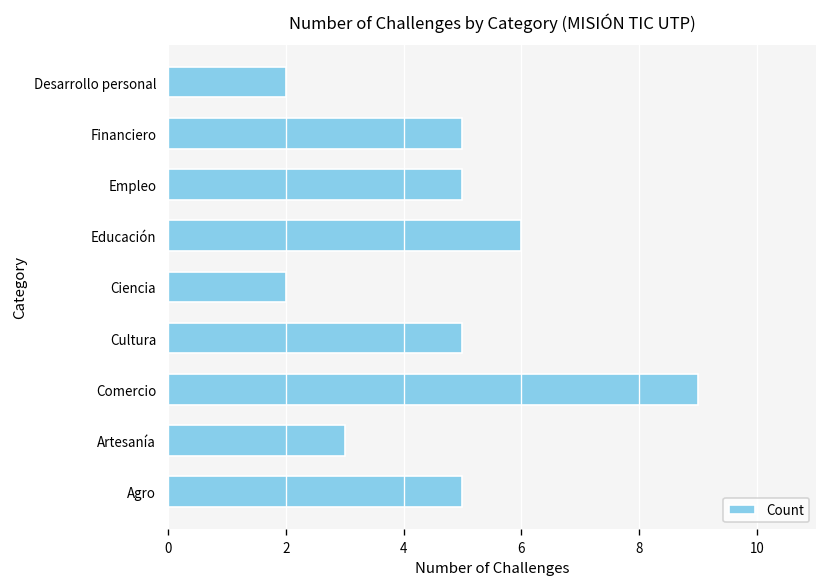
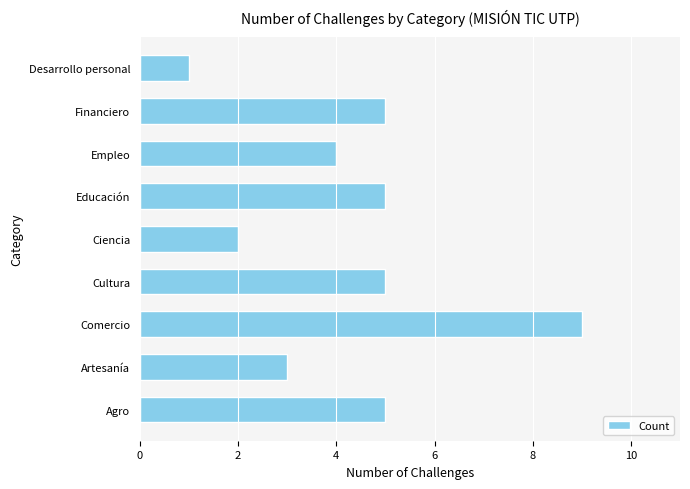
Desarrollo personal: 2 -> 1
Empleo: 5 -> 4
Educación: 6 -> 5
